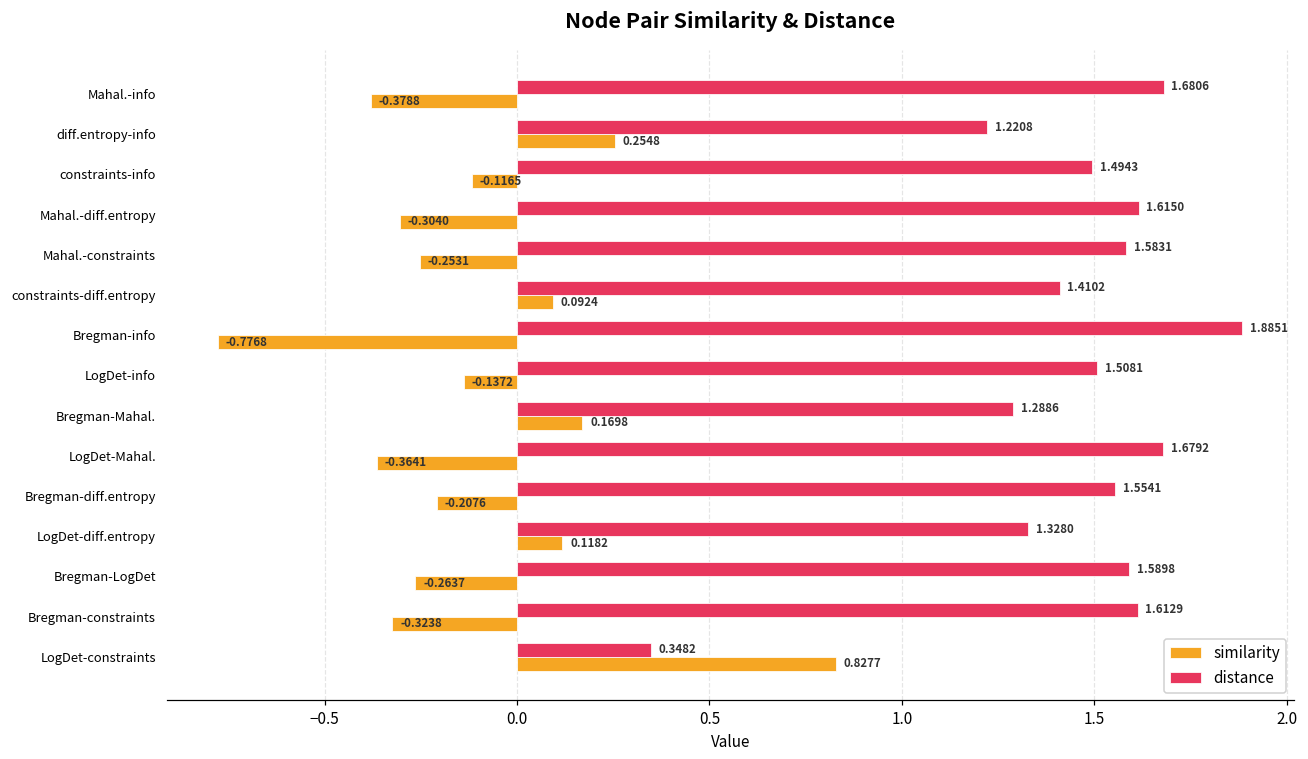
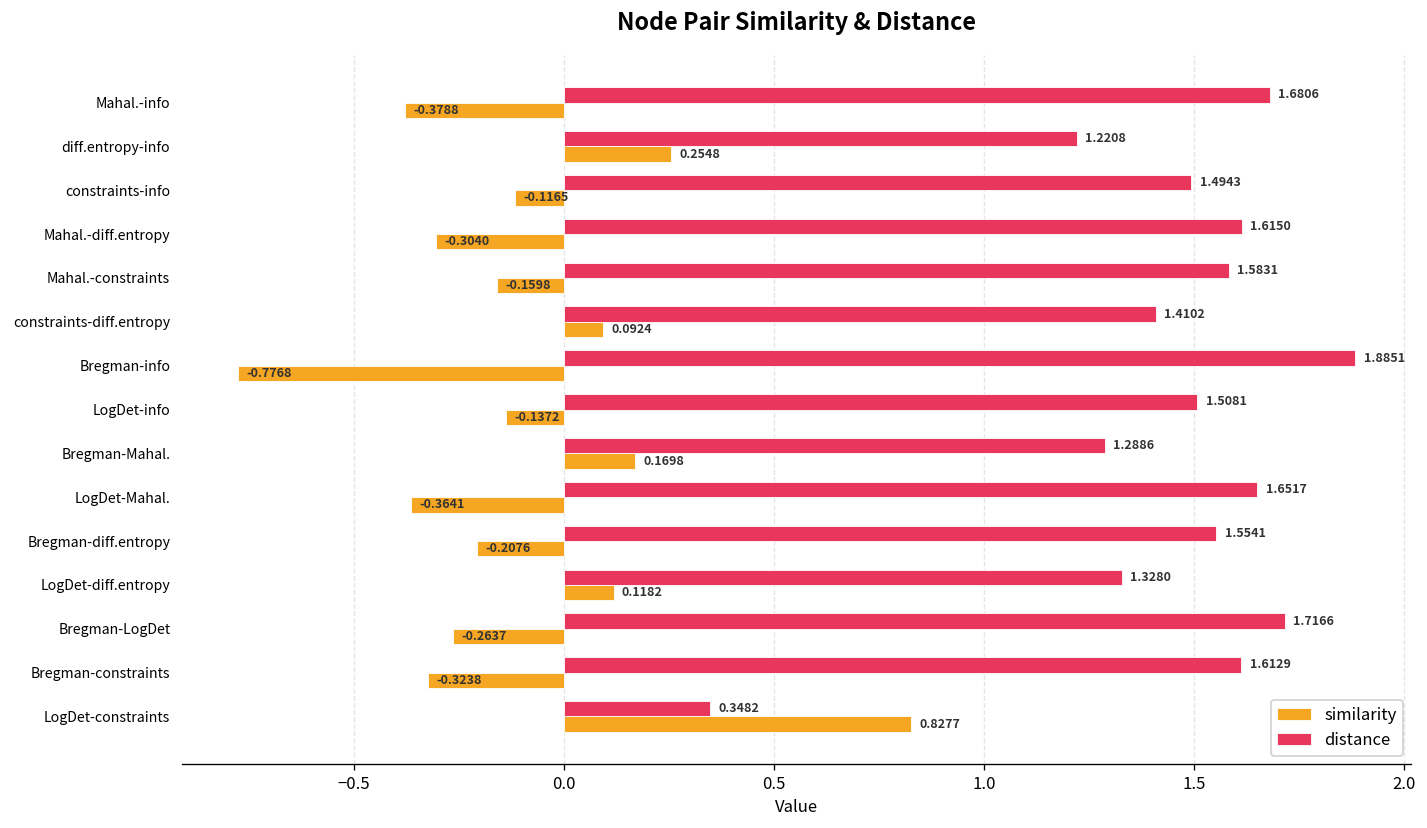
similarity, Mahal.-constraints: -0.2531 -> -0.1598
distance, LogDet-Mahal.: 1.6792 -> 1.6517
distance, Bregman-LogDet: 1.5898 -> 1.7166
